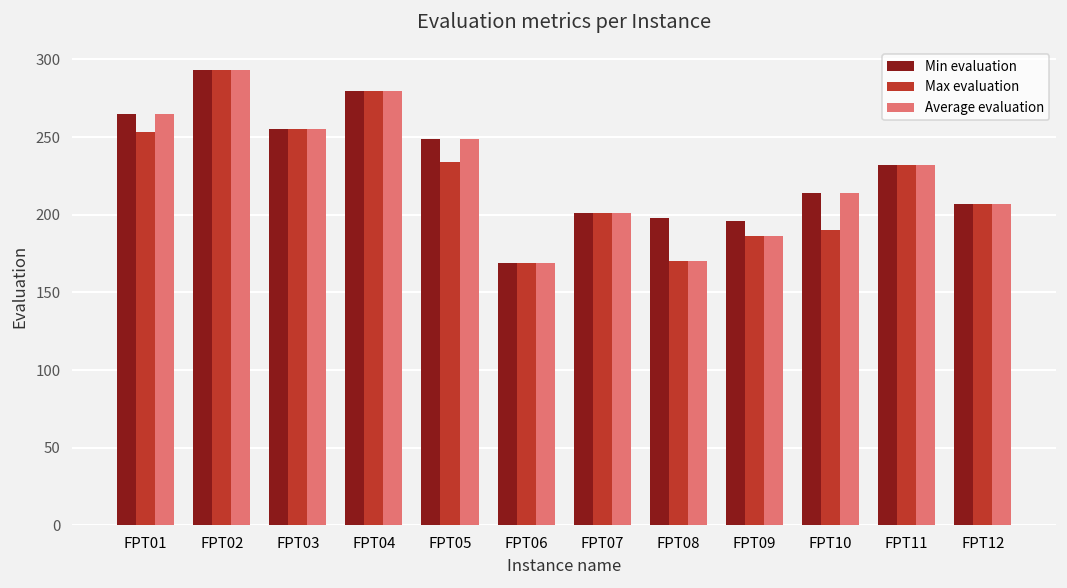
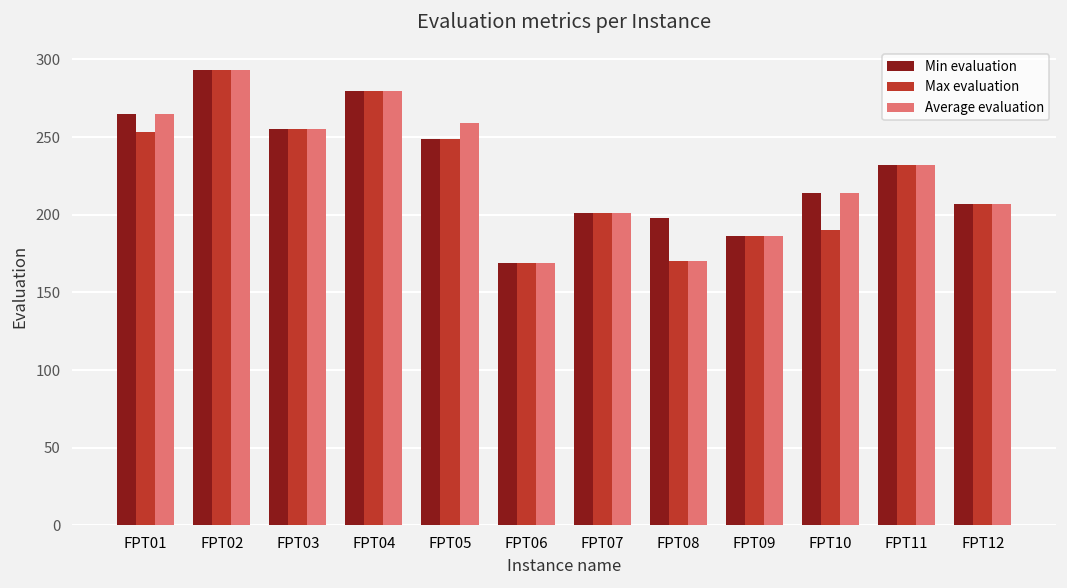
Max evaluation, FPT05: 234 -> 249
Average evaluation, FPT05: 249 -> 259
Min evaluation, FPT09: 196 -> 186
